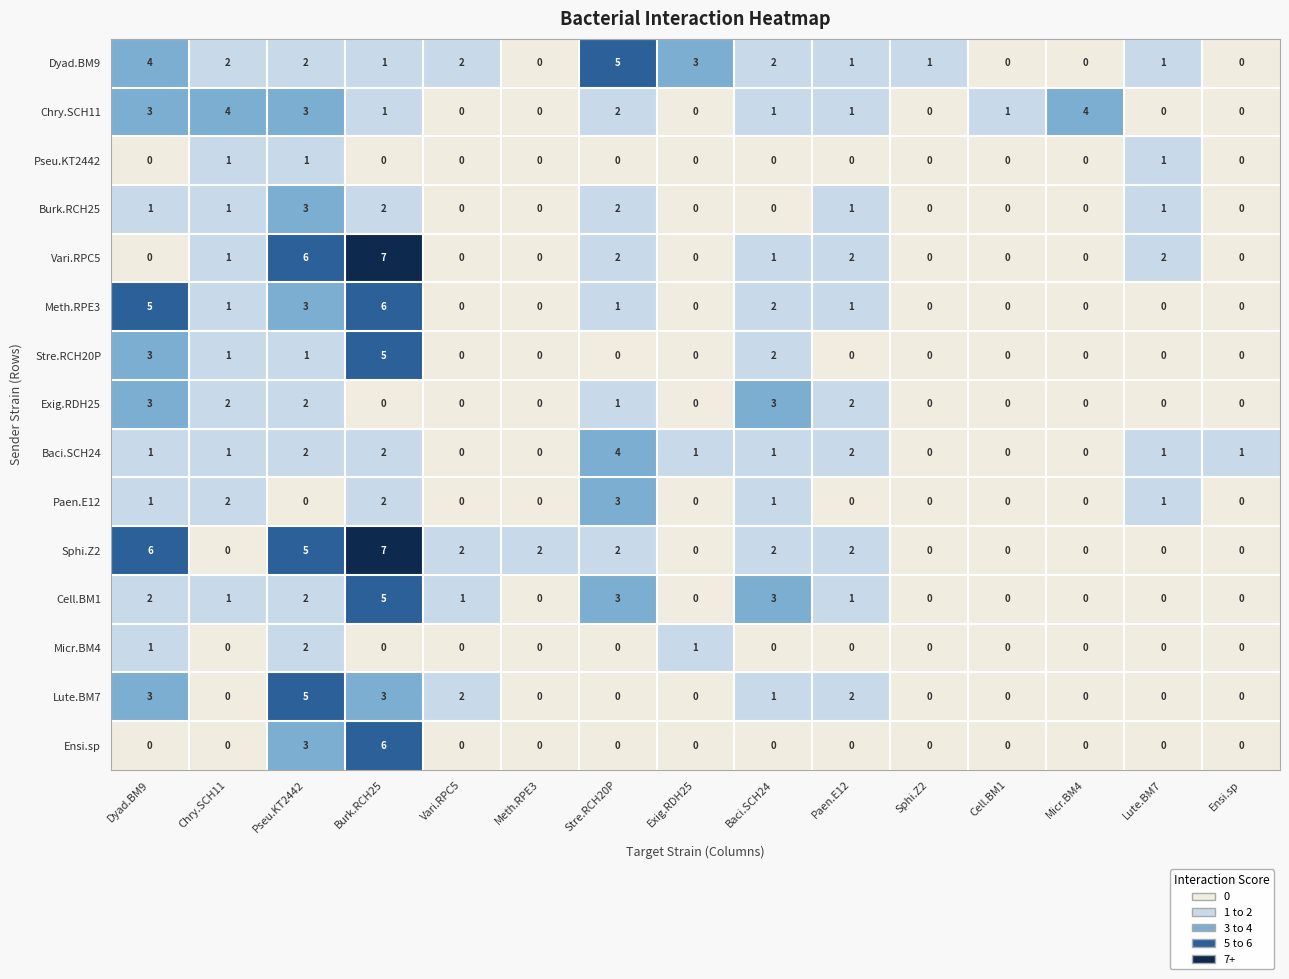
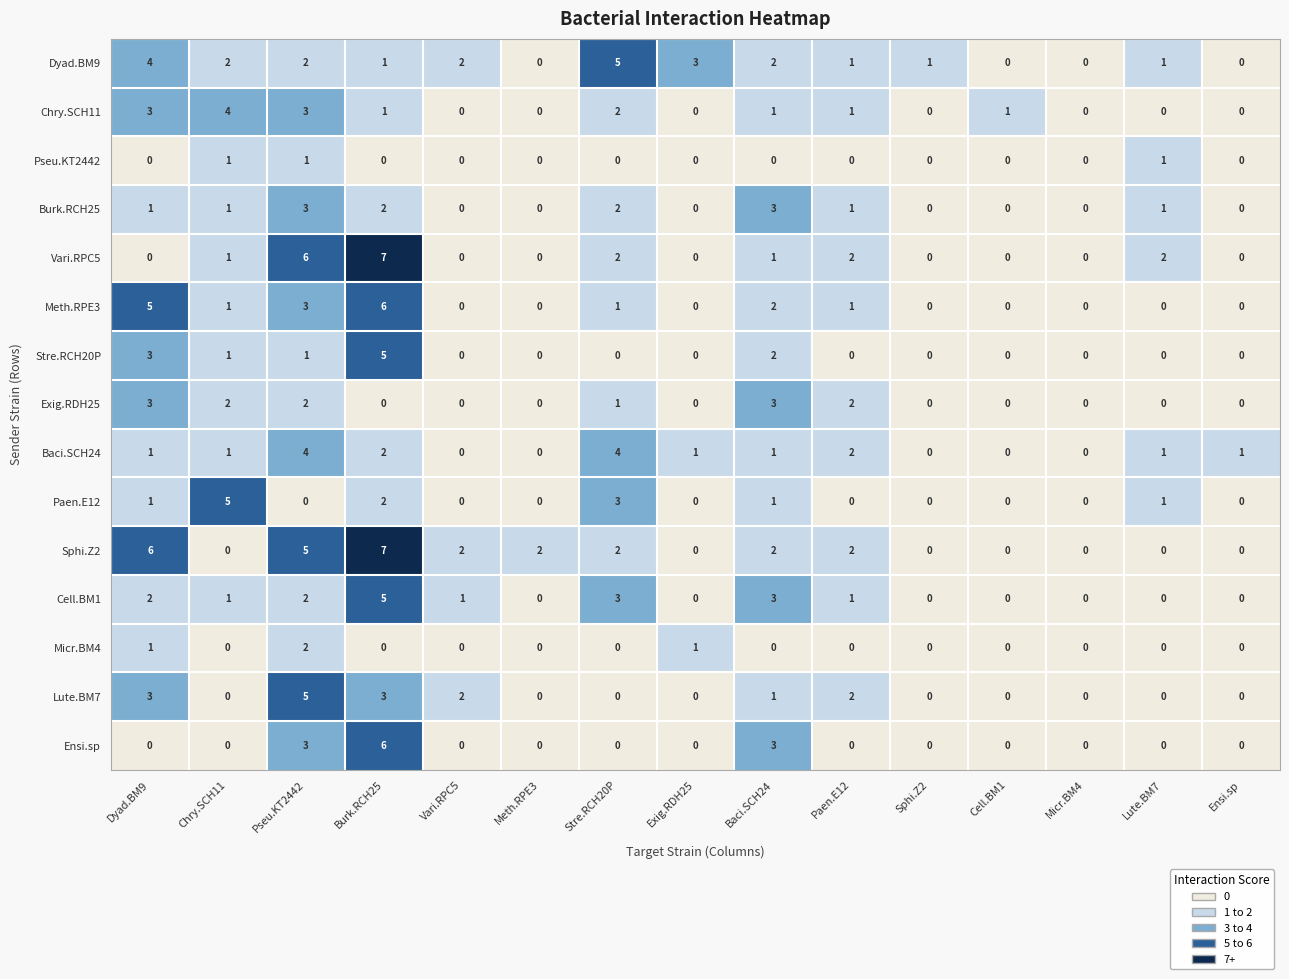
Chry.SCH11, Micr.BM4: 4 -> 0
Burk.RCH25, Baci.SCH24: 0 -> 3
Baci.SCH24, Pseu.KT2442: 2 -> 4
Paen.E12, Chry.SCH11: 2 -> 5
Ensi.sp, Baci.SCH24: 0 -> 3
